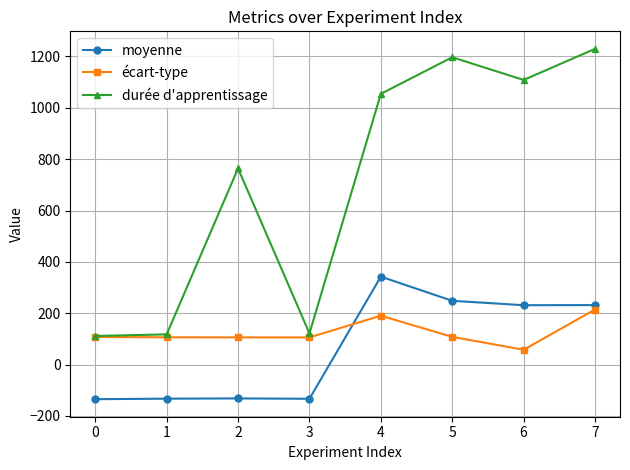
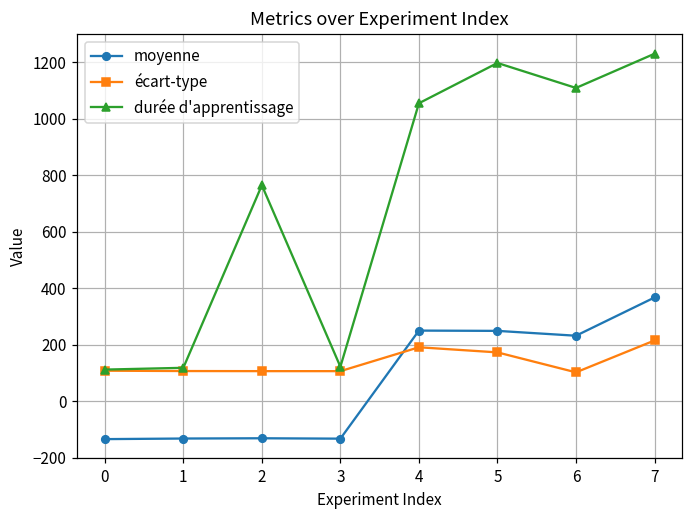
moyenne, 4: 340 -> 250
écart-type, 5: 110 -> 170
écart-type, 6: 60 -> 100
moyenne, 7: 230 -> 370
